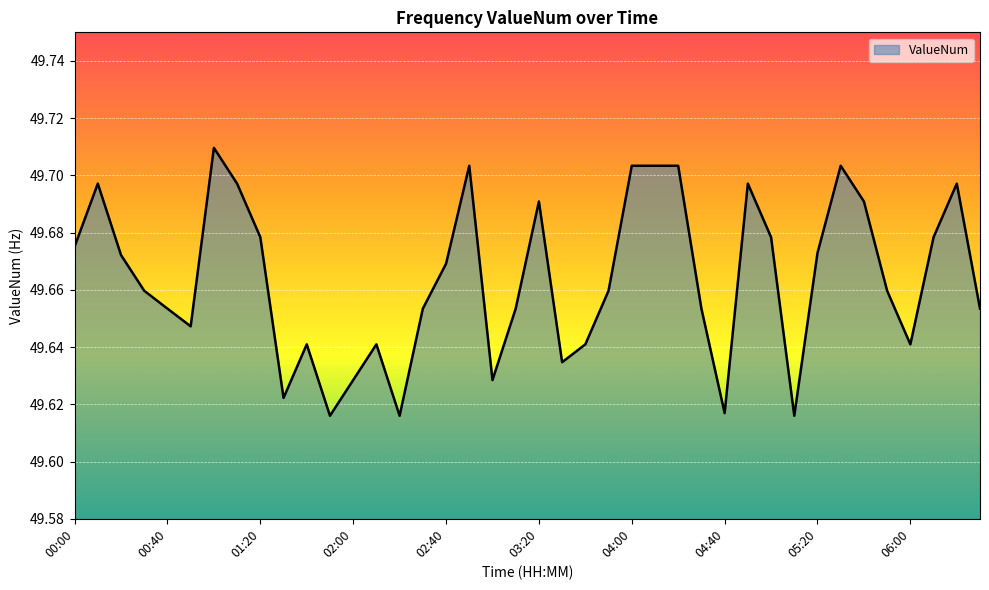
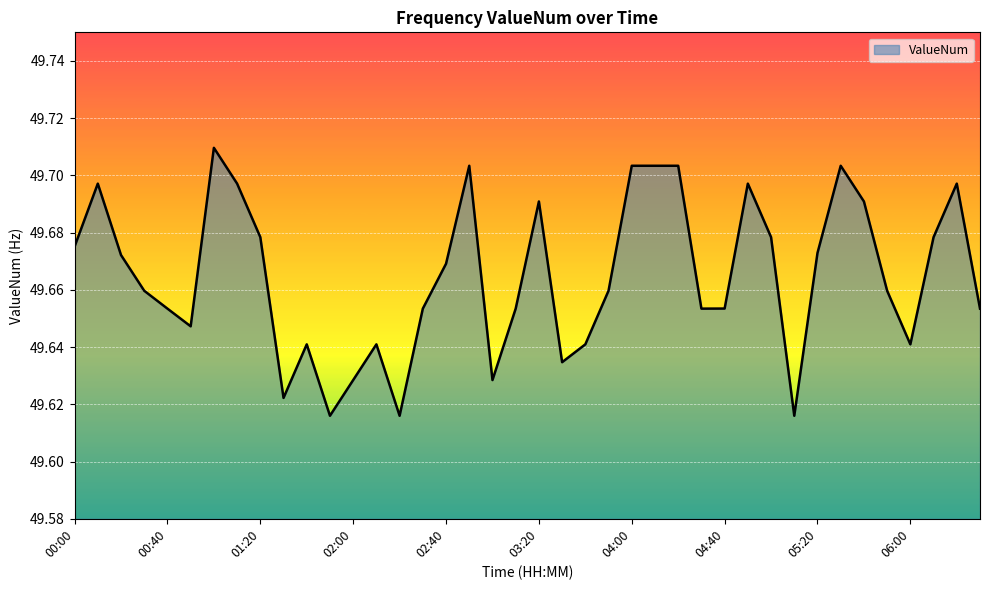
04:40: 49.617 -> 49.653
